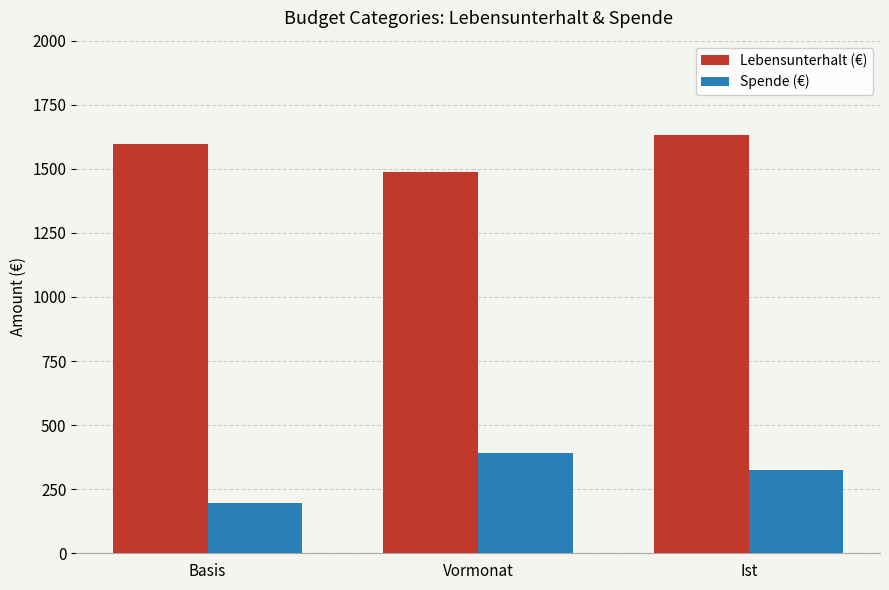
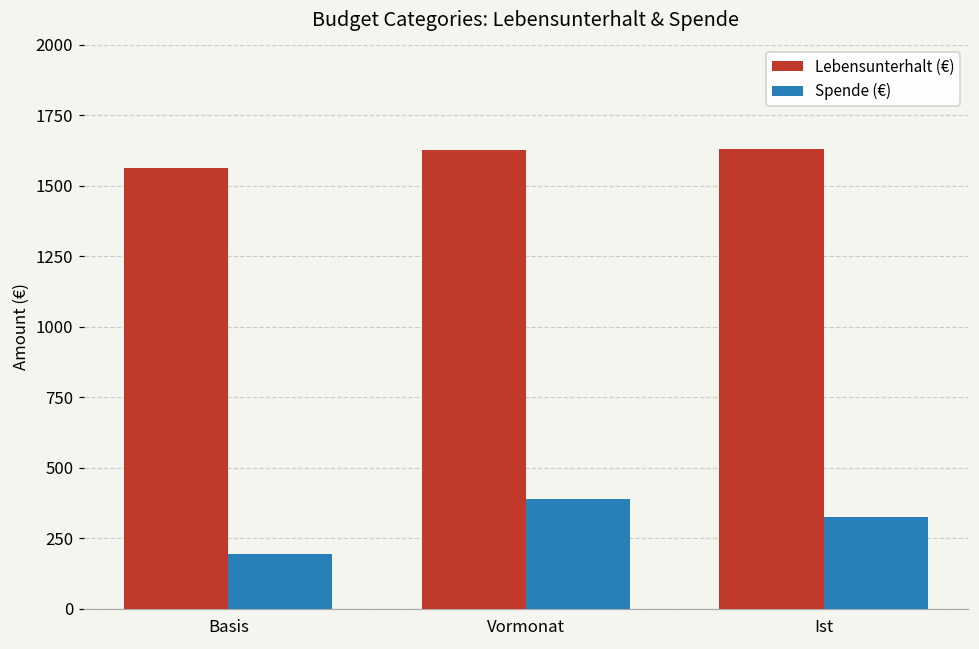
Lebensunterhalt (€), Basis: 1600 -> 1560
Lebensunterhalt (€), Vormonat: 1490 -> 1630
